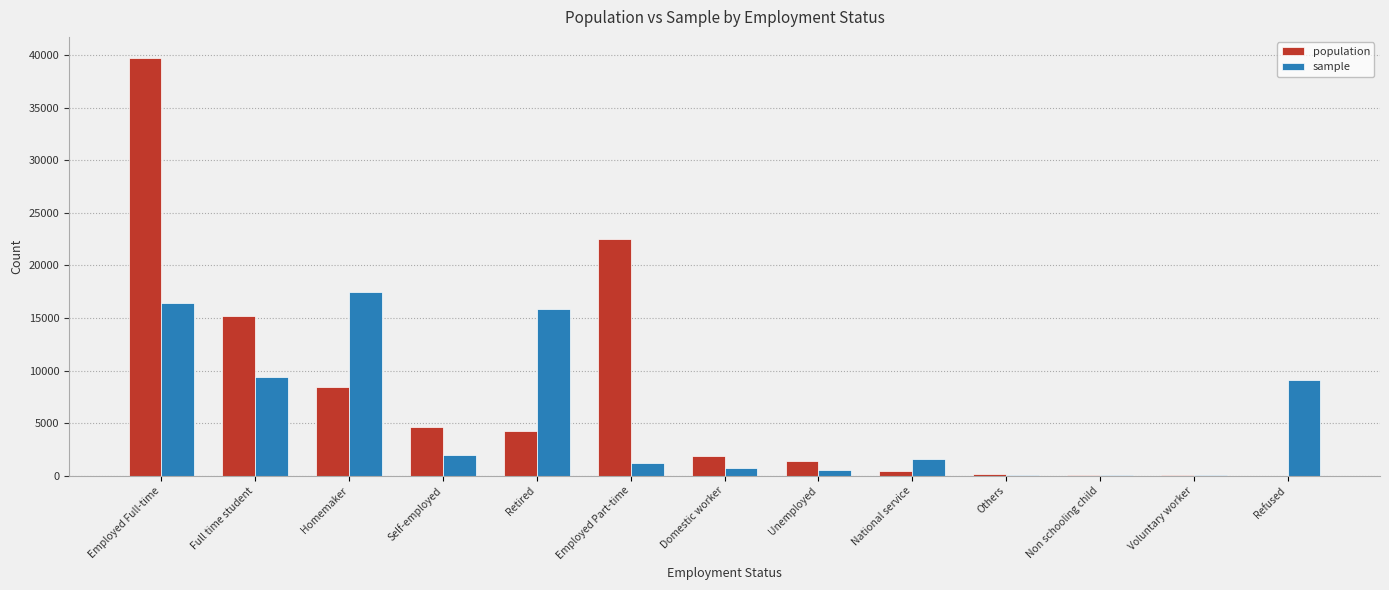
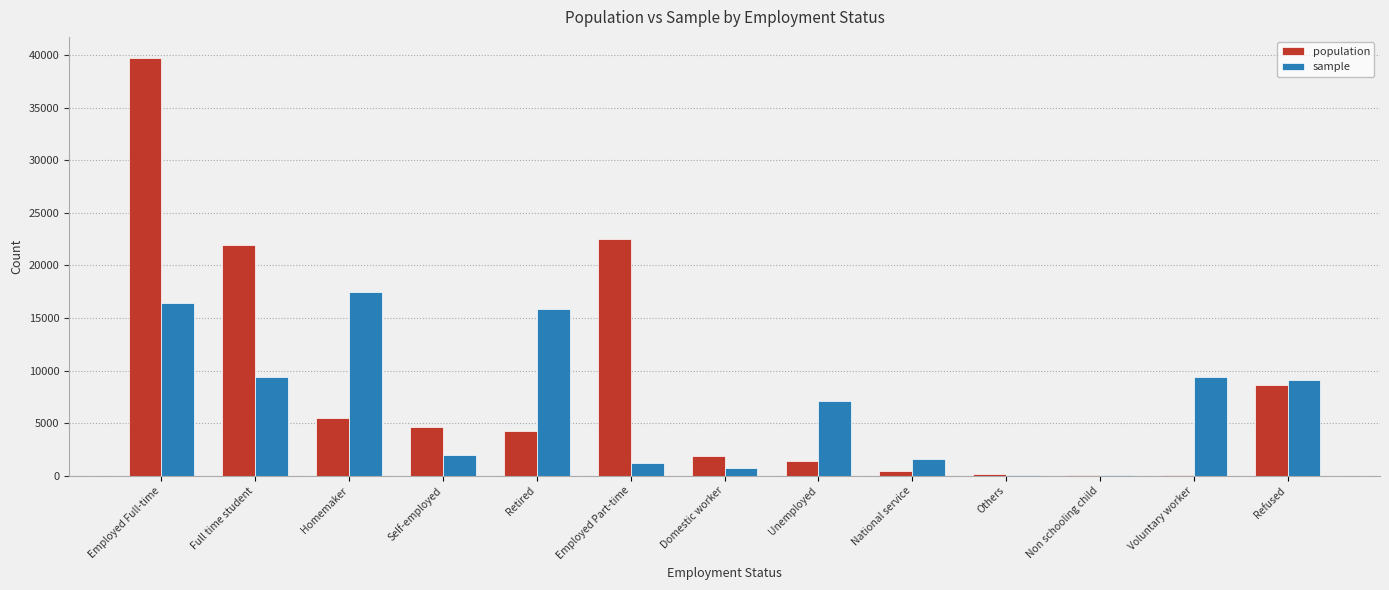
population, Full time student: 15200 -> 22000
population, Homemaker: 8400 -> 5500
sample, Unemployed: 500 -> 7100
sample, Voluntary worker: 0 -> 9400
population, Refused: 0 -> 8700
